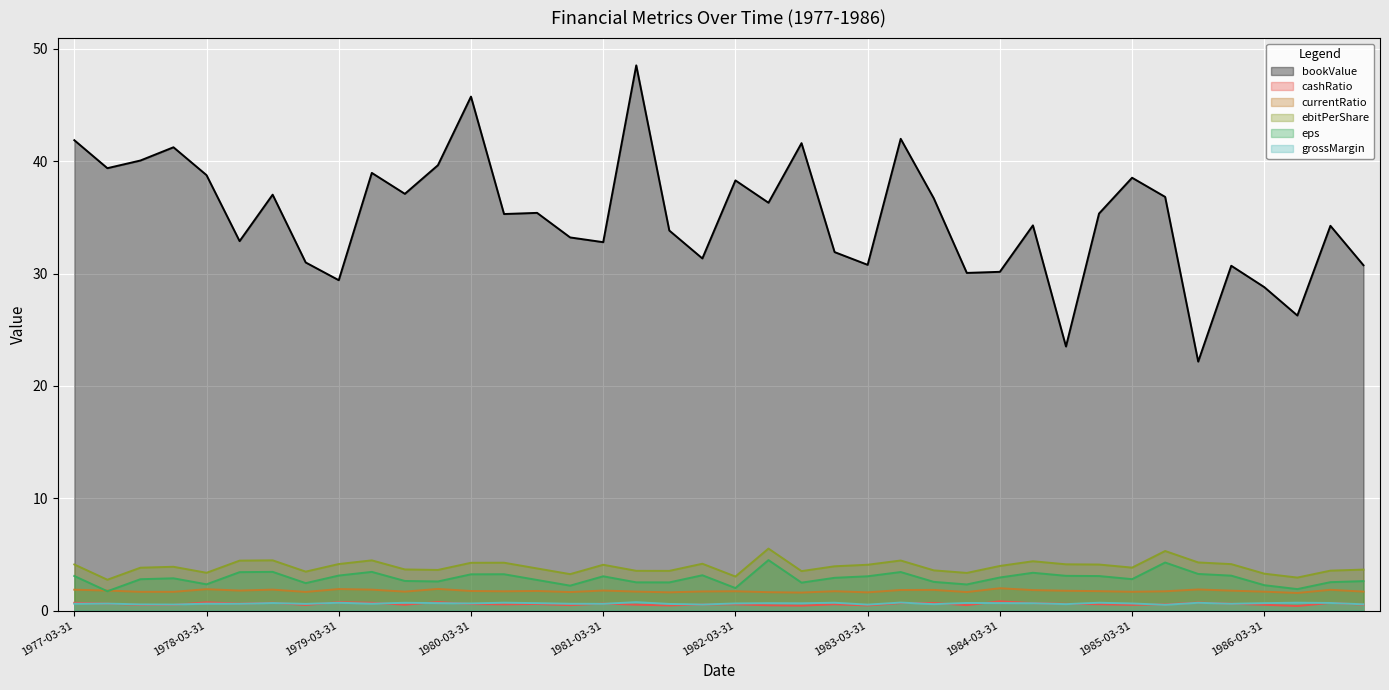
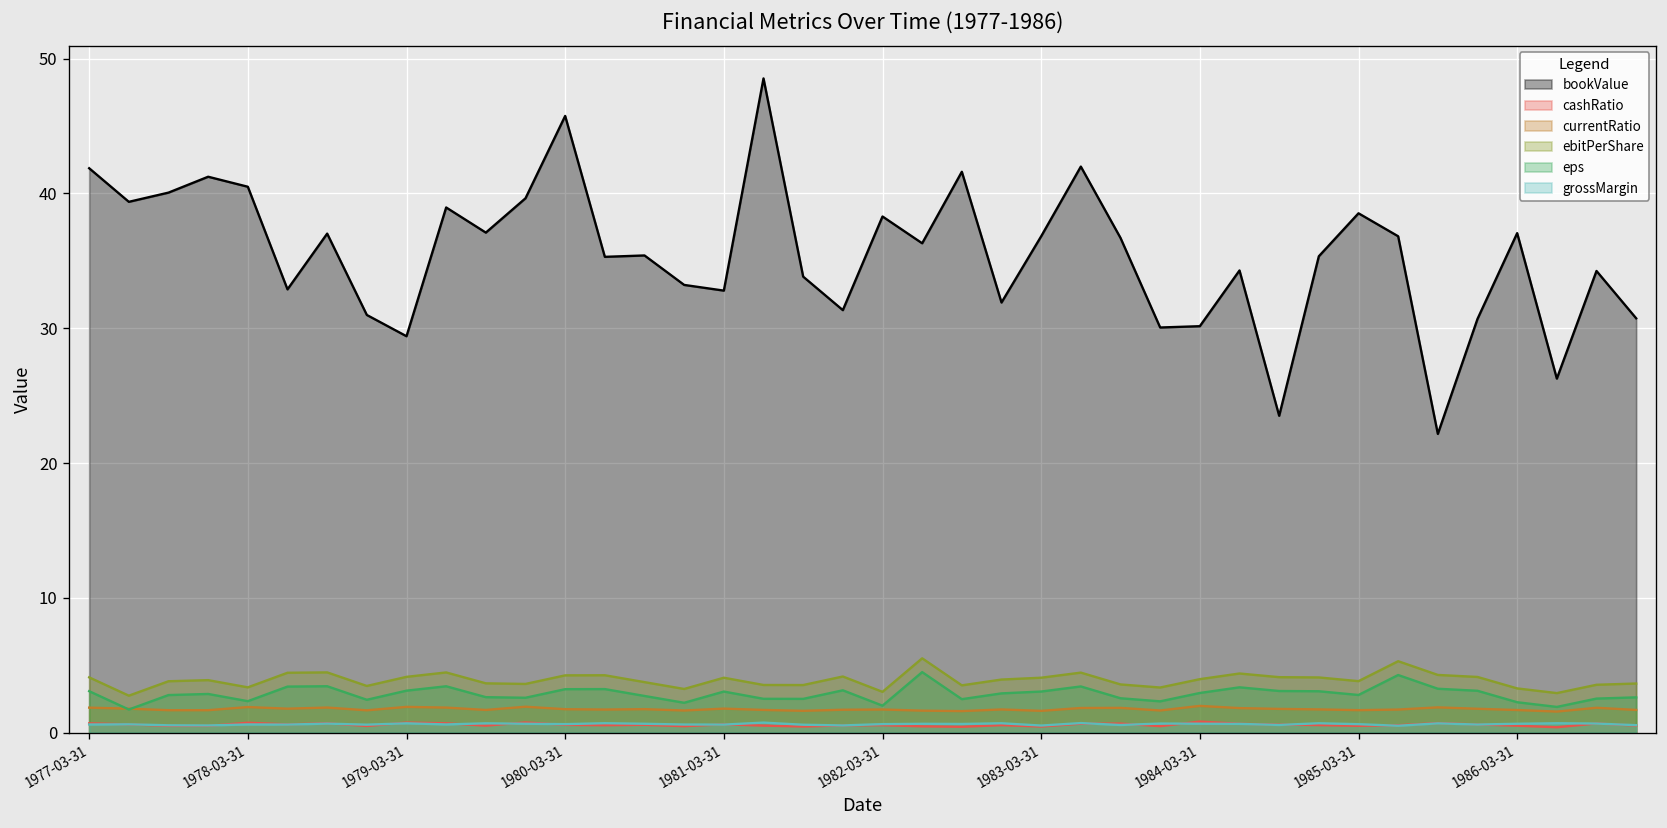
bookValue, 1978-03-31: 38.8 -> 40.5
bookValue, 1983-03-31: 30.8 -> 36.8
bookValue, 1986-03-31: 28.8 -> 37.1
